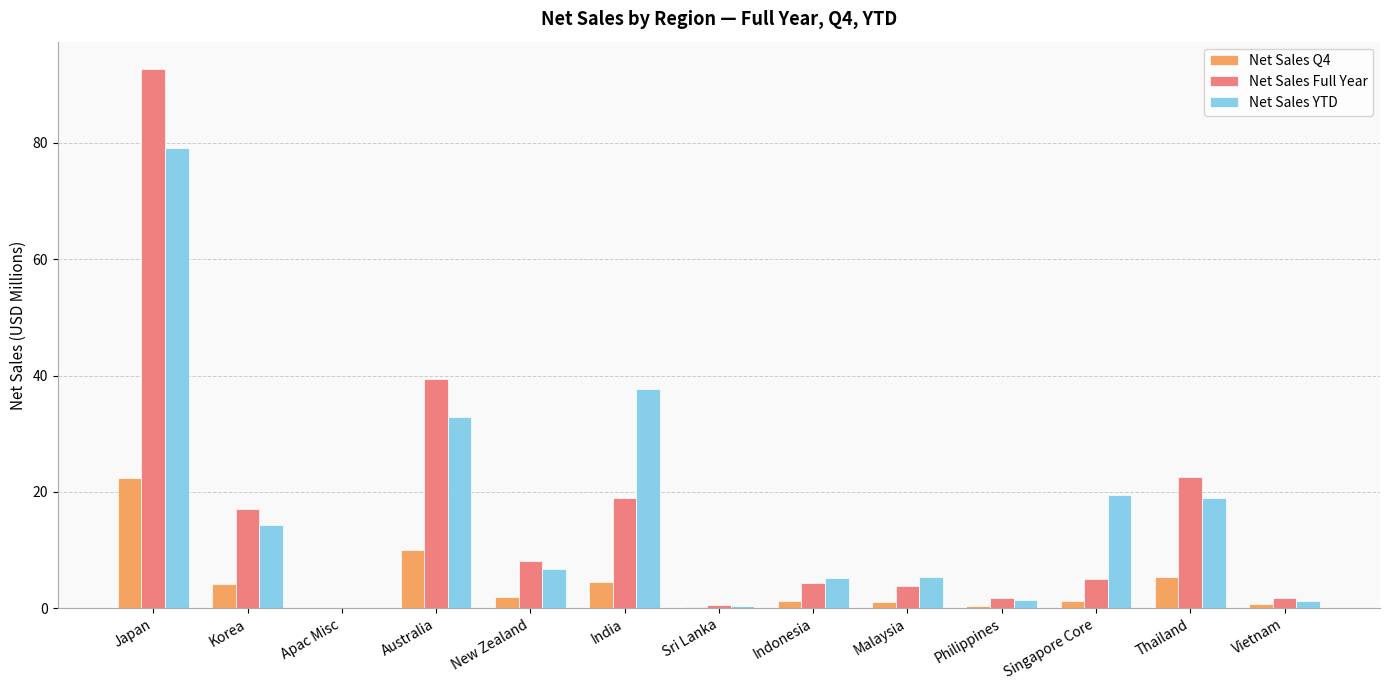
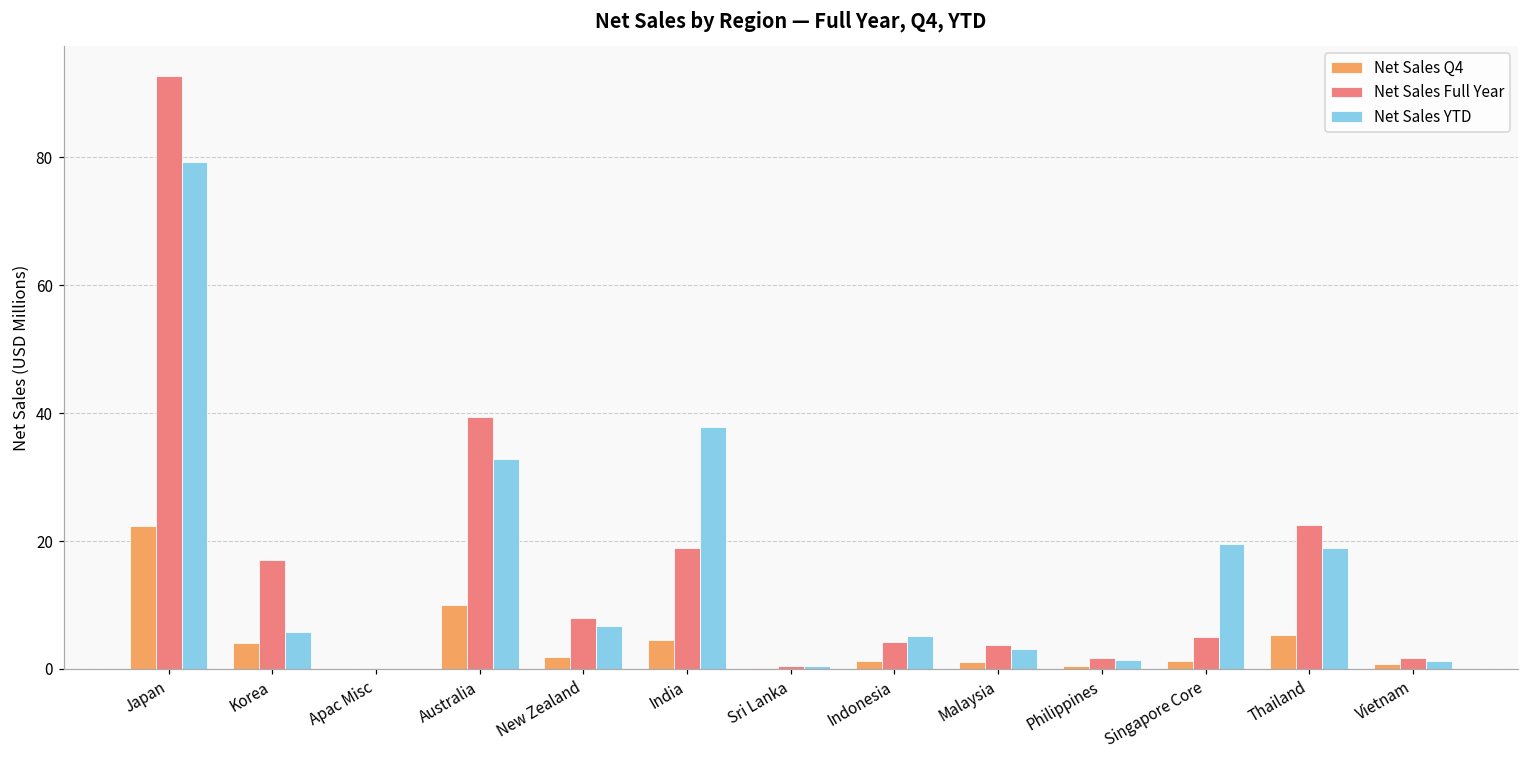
Net Sales YTD, Korea: 14 -> 6
Net Sales YTD, Malaysia: 5 -> 3
